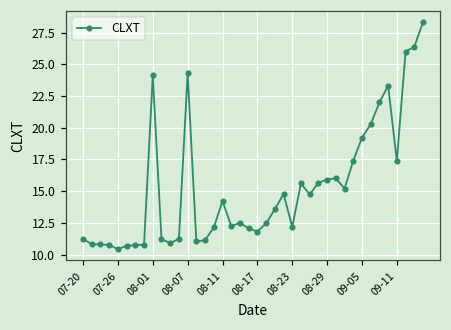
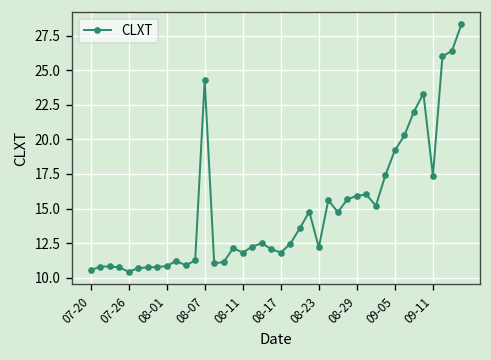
07-20: 11.3 -> 10.5
08-01: 24.1 -> 10.8
08-11: 14.2 -> 11.8
